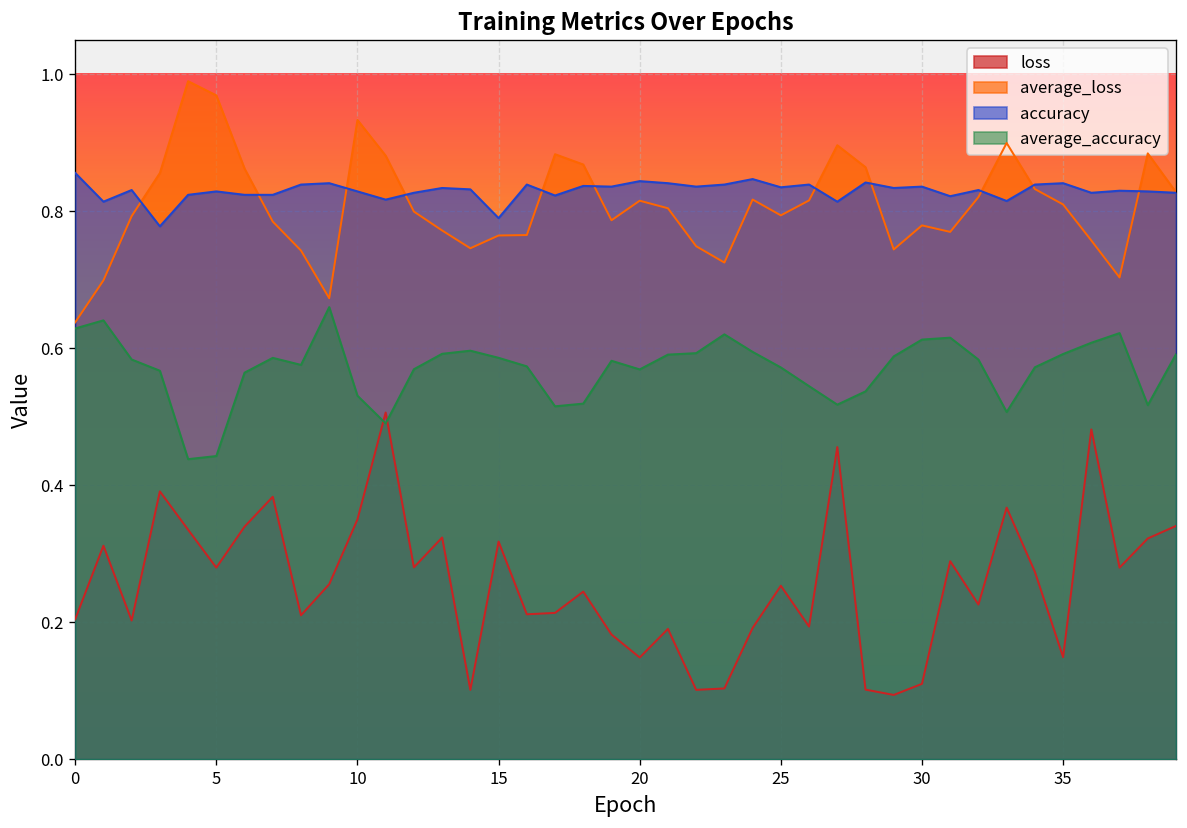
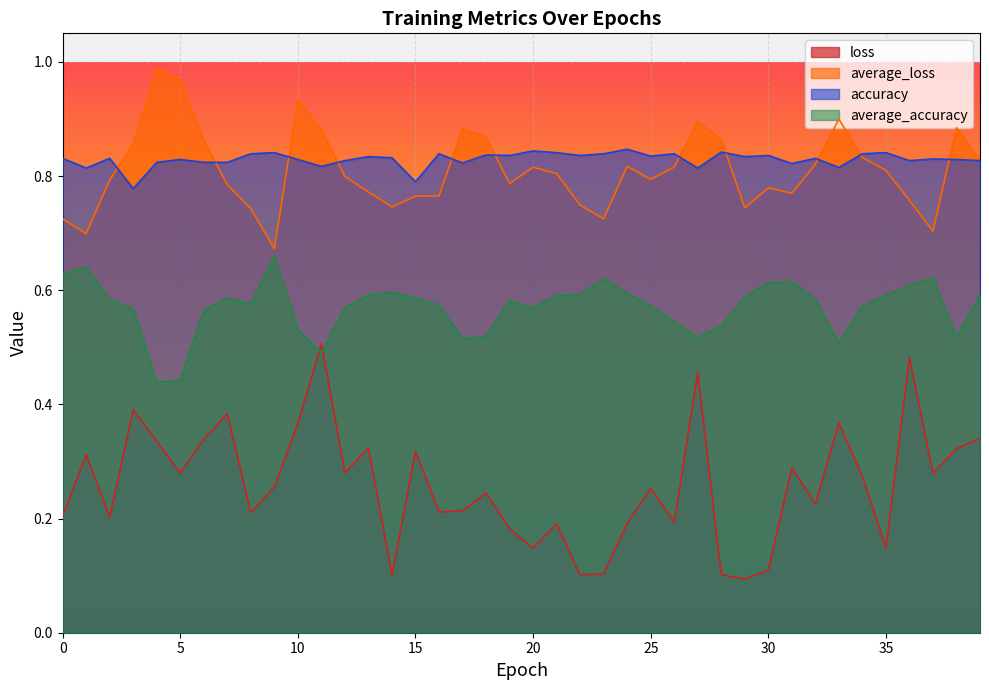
average_loss, 0: 0.64 -> 0.72
accuracy, 0: 0.86 -> 0.83
loss, 10: 0.35 -> 0.37
